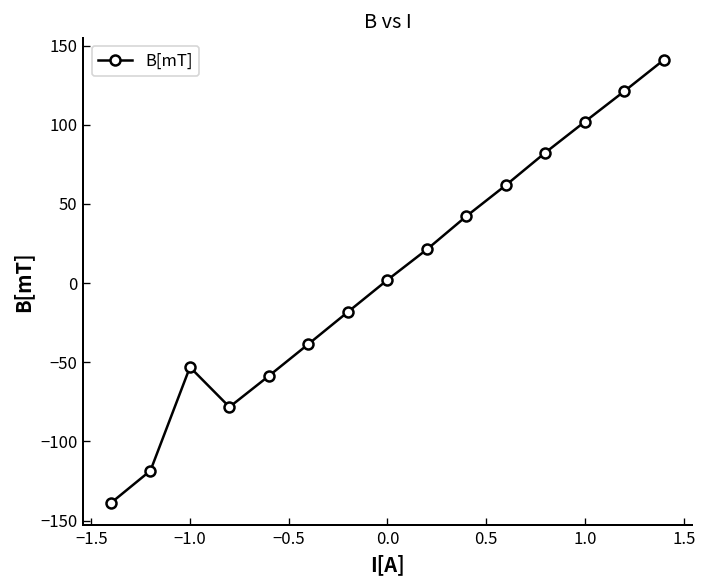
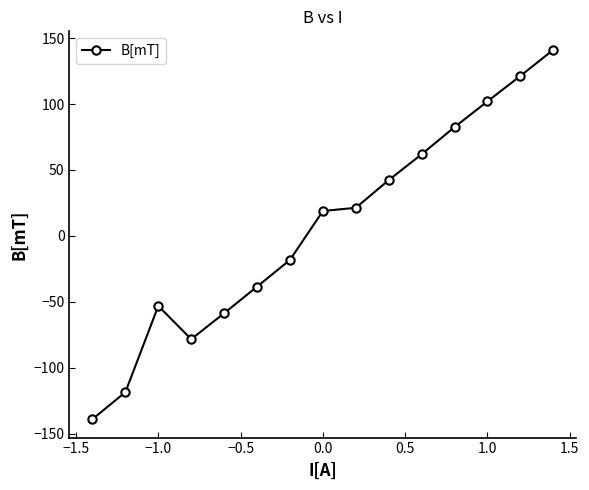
0.0: 2 -> 19
